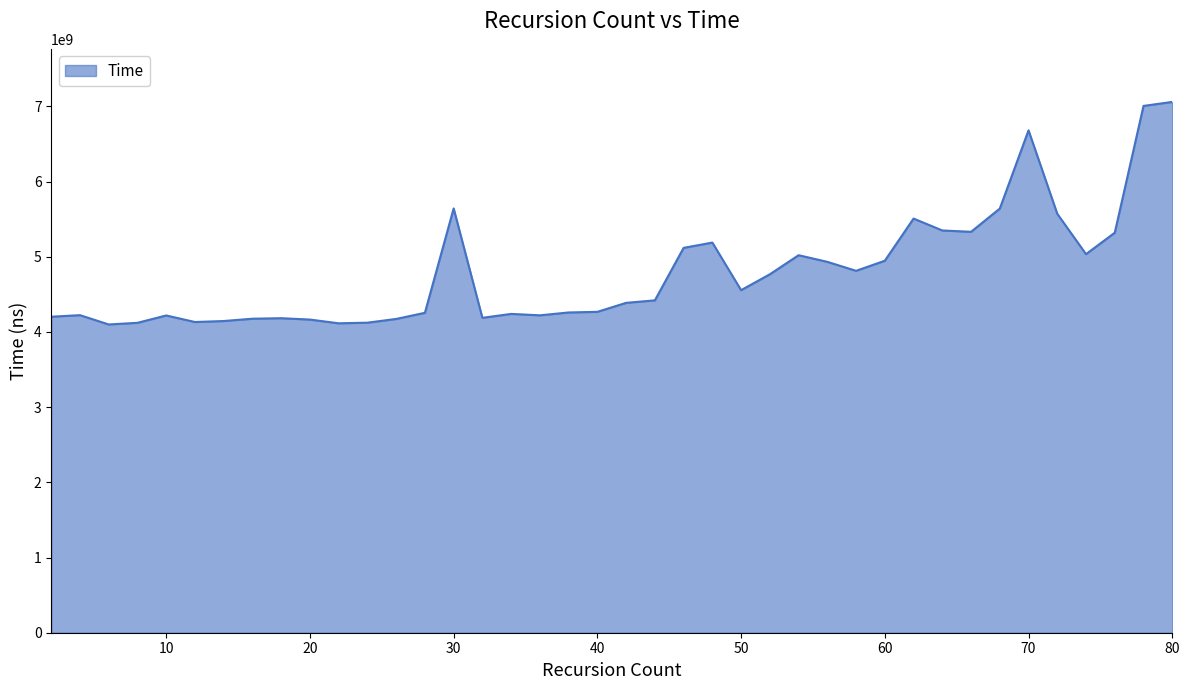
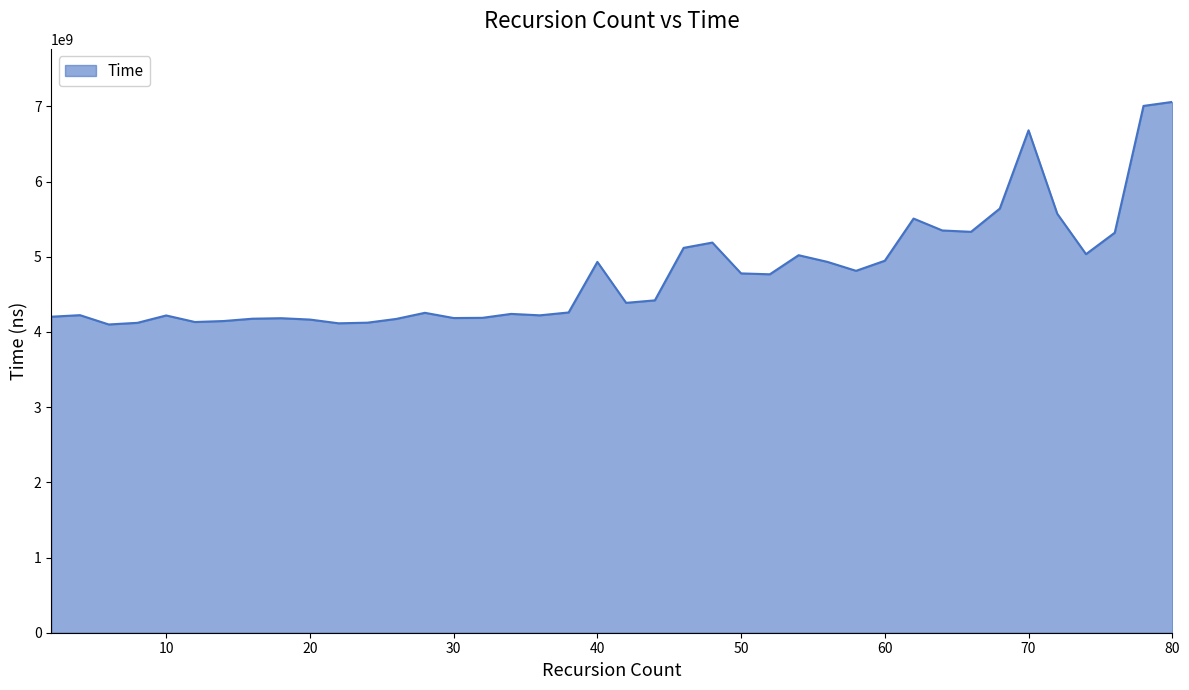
30: 5600000000 -> 4200000000
40: 4300000000 -> 4900000000
50: 4600000000 -> 4800000000
